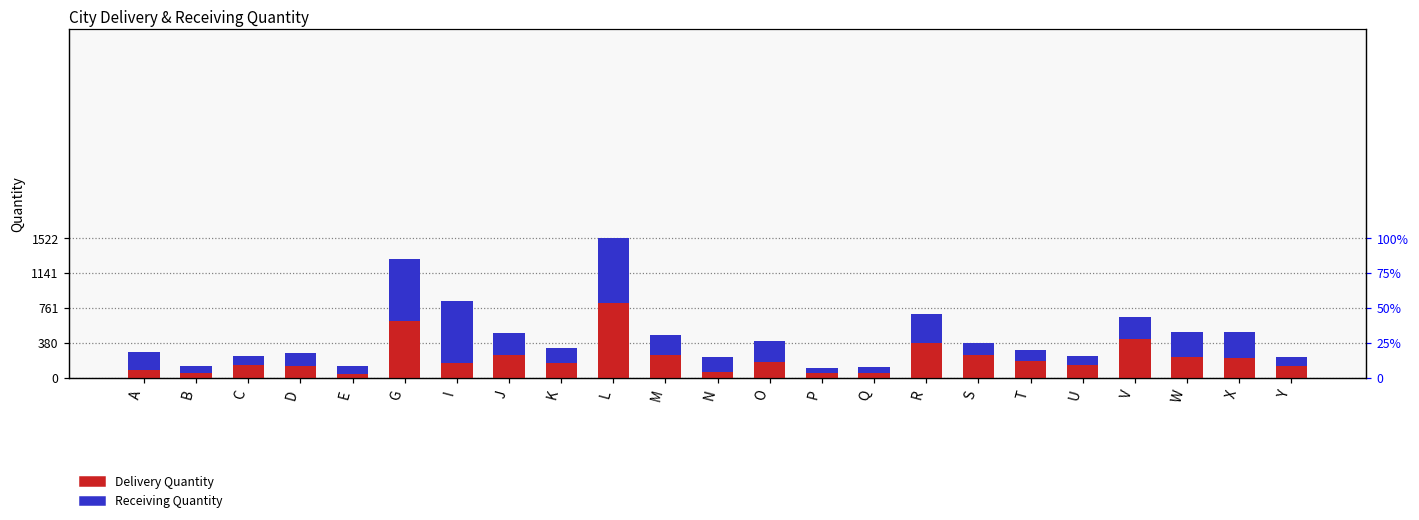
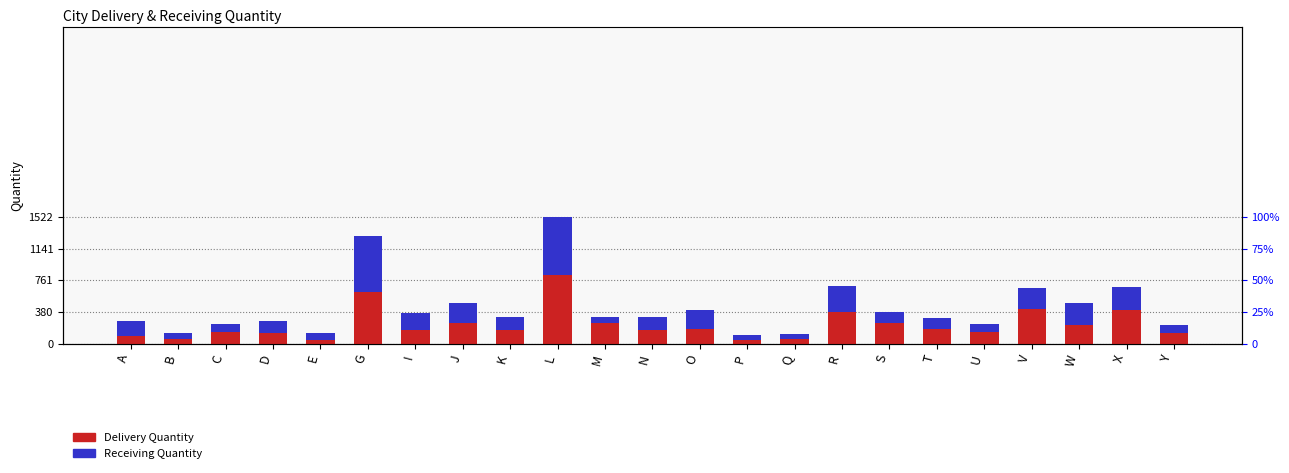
Receiving Quantity, I: 700 -> 200
Receiving Quantity, M: 200 -> 100
Delivery Quantity, N: 100 -> 200
Delivery Quantity, X: 200 -> 400
